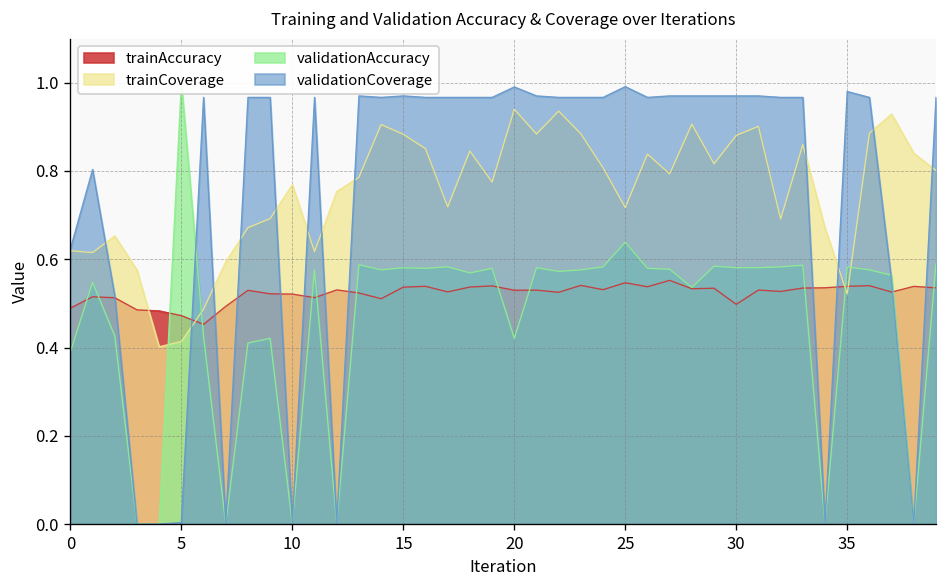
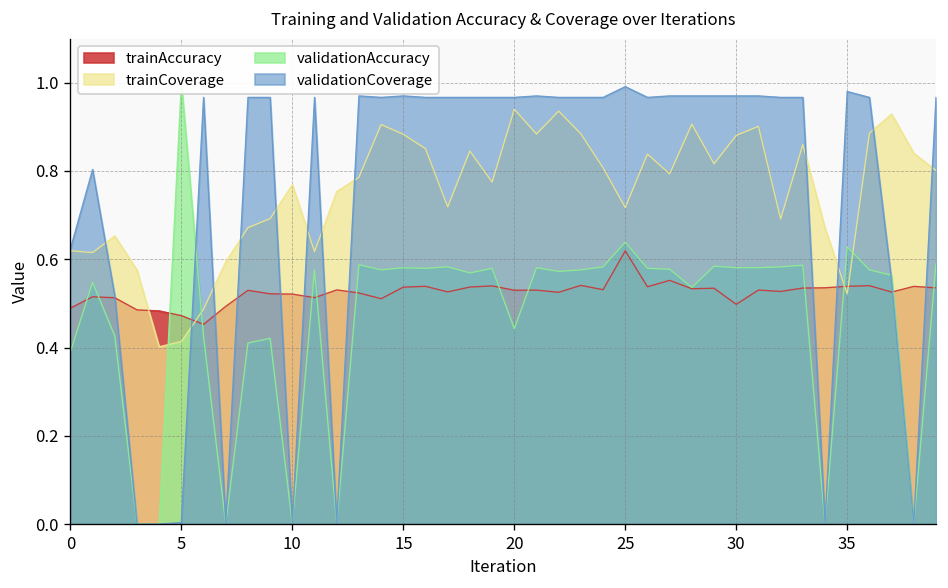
validationAccuracy, 20: 0.42 -> 0.44
validationCoverage, 20: 0.99 -> 0.97
trainAccuracy, 25: 0.55 -> 0.62
validationAccuracy, 35: 0.58 -> 0.63
